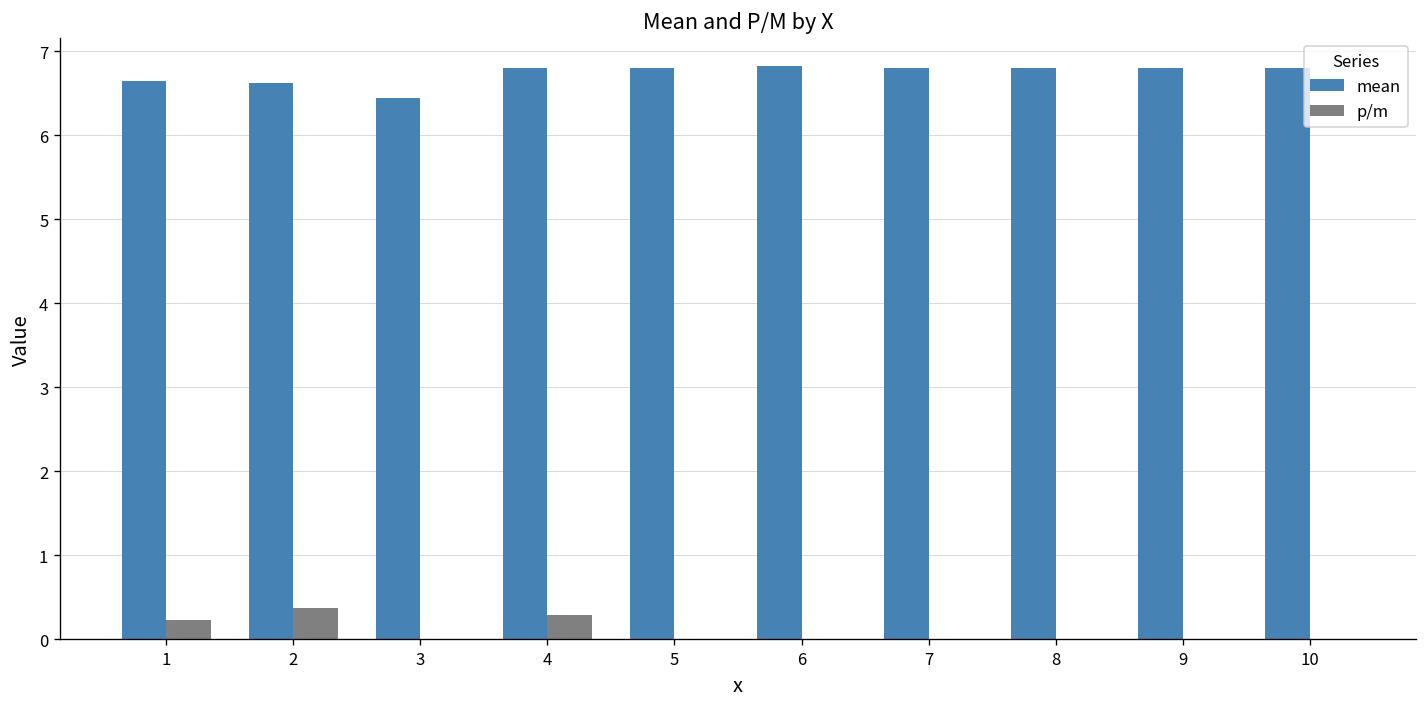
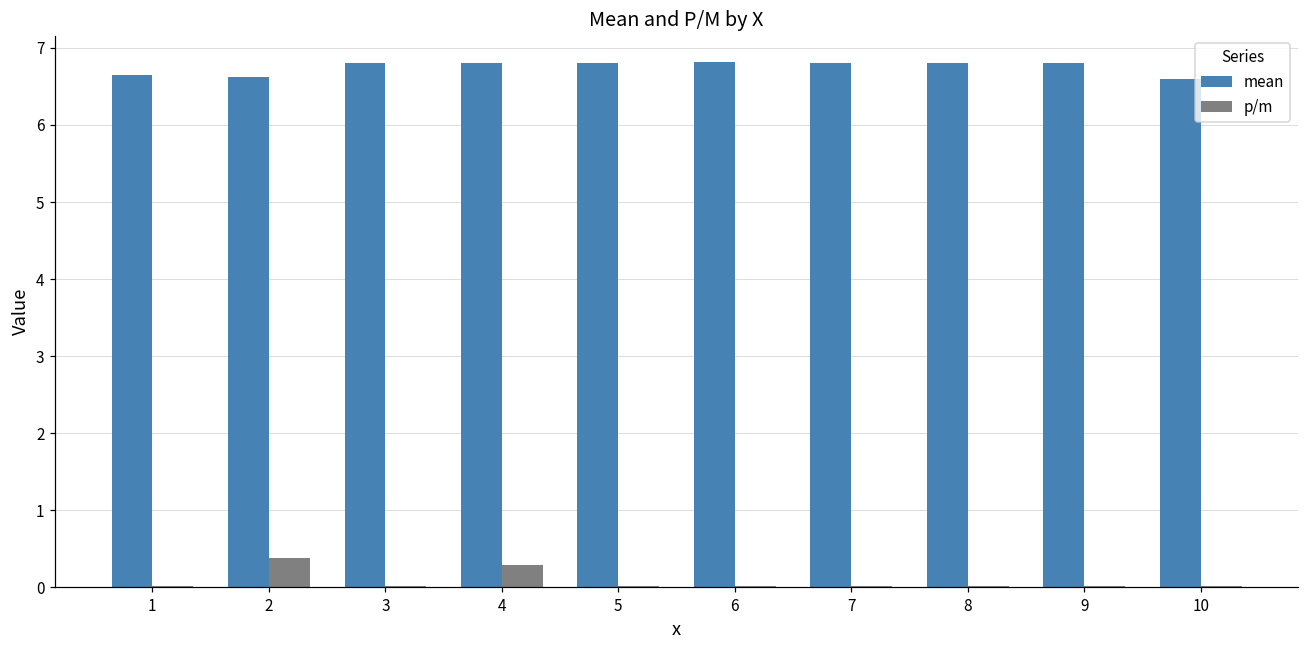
p/m, 1: 0.2 -> 0.0
mean, 3: 6.4 -> 6.8
mean, 10: 6.8 -> 6.6
